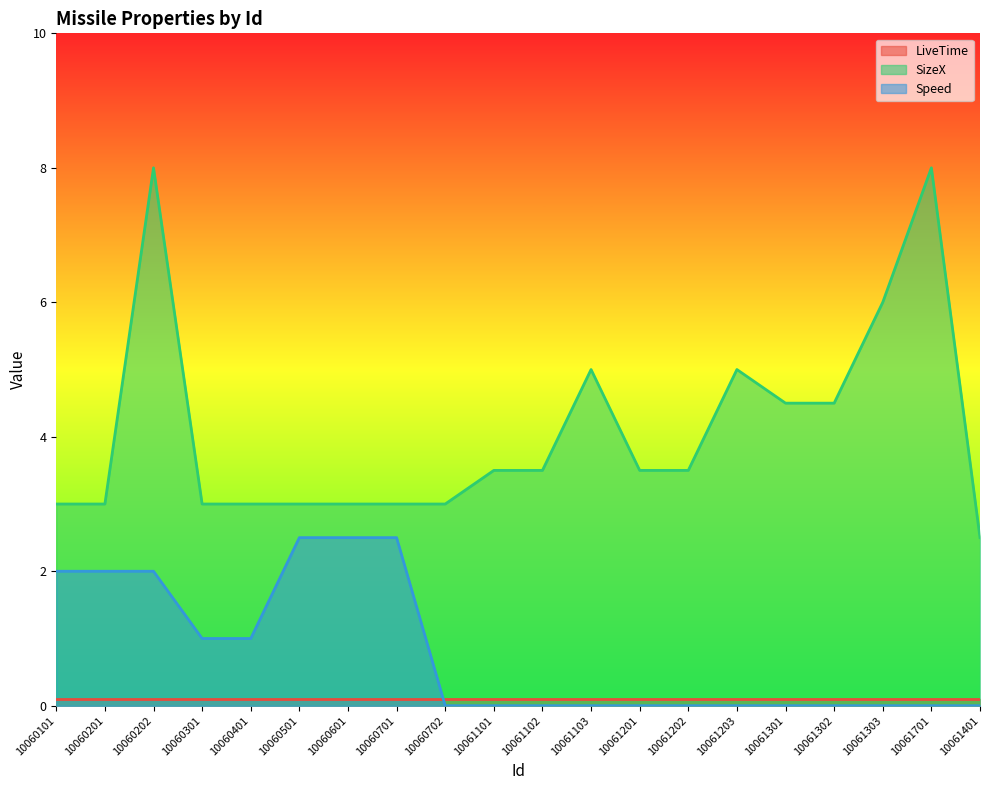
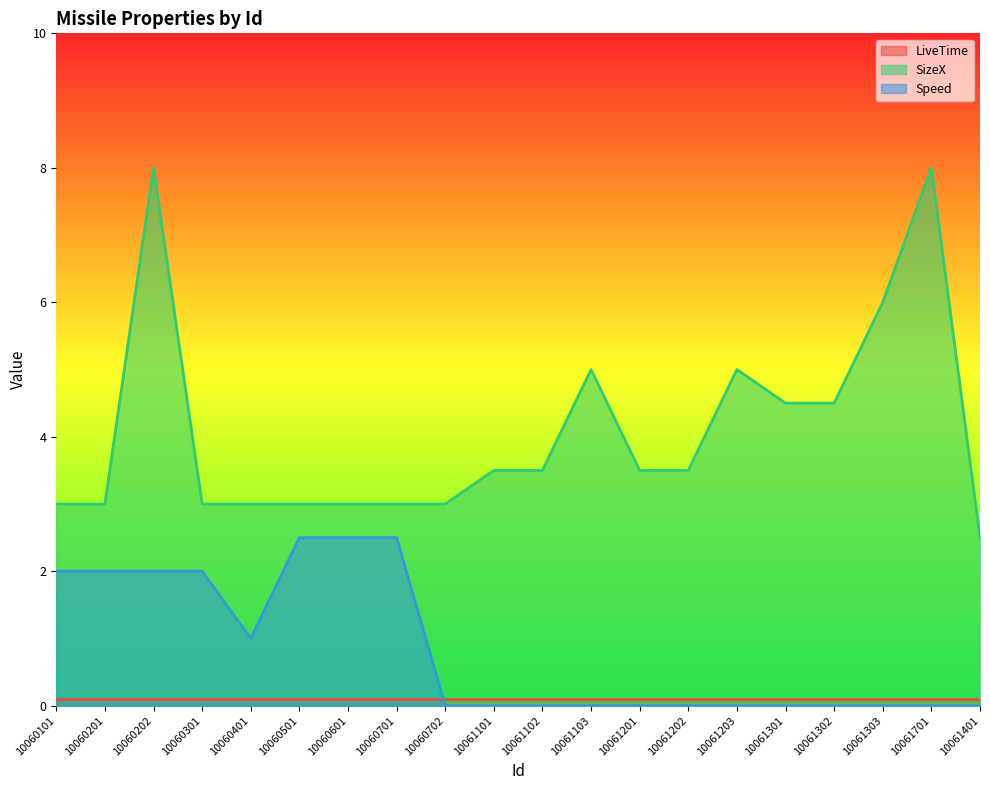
Speed, 10060301: 1 -> 2
